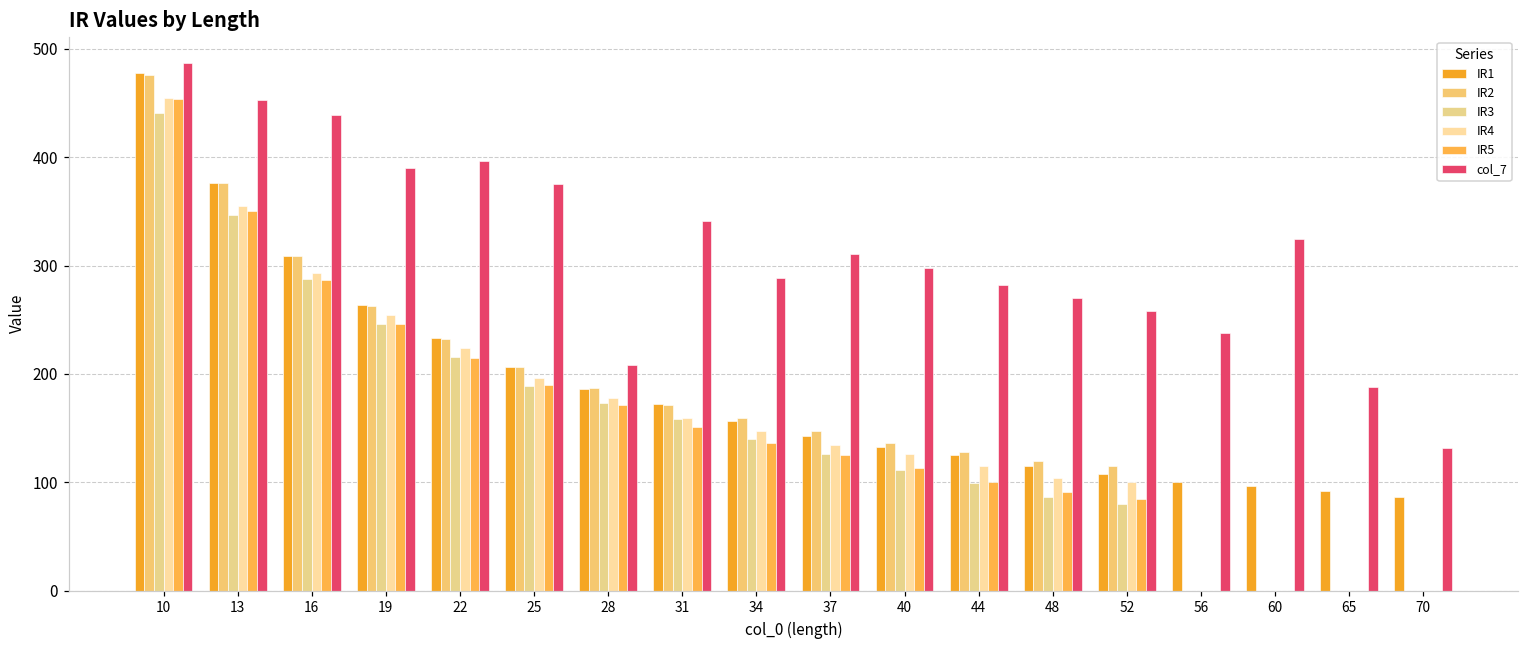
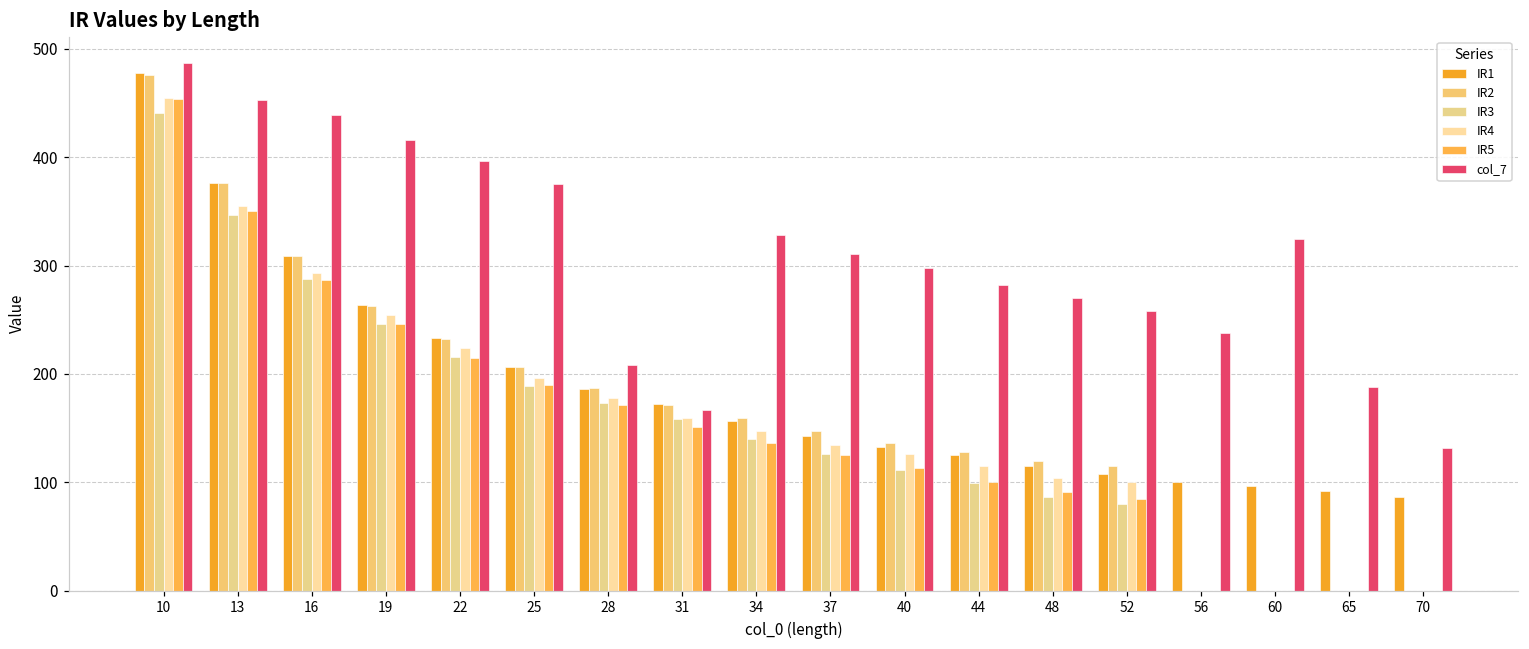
col_7, 19: 390 -> 420
col_7, 31: 340 -> 170
col_7, 34: 290 -> 330
